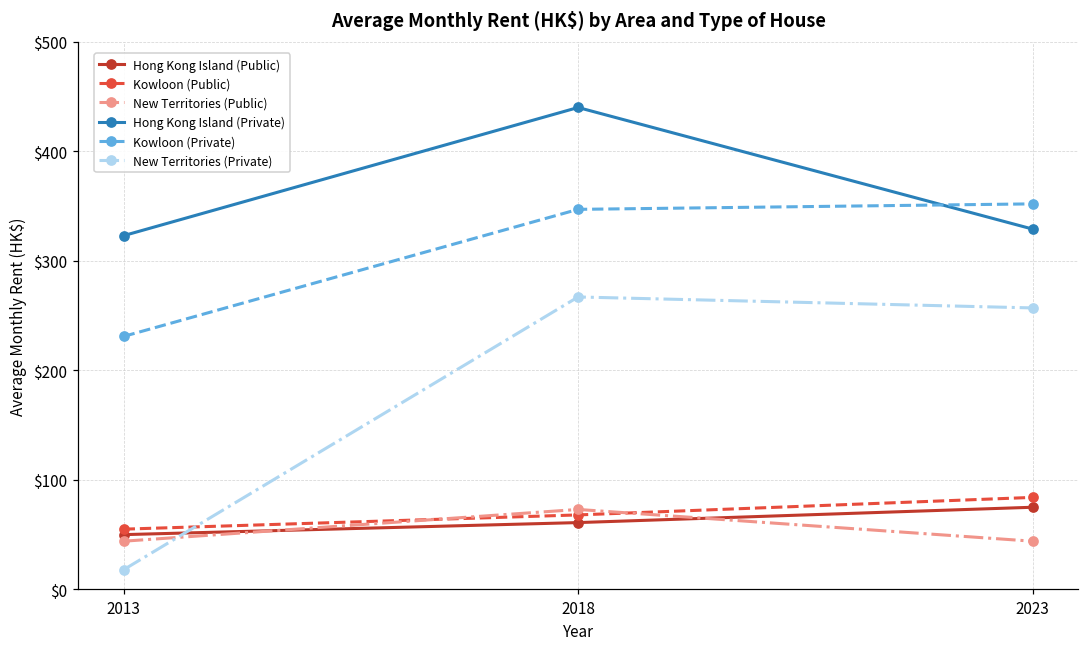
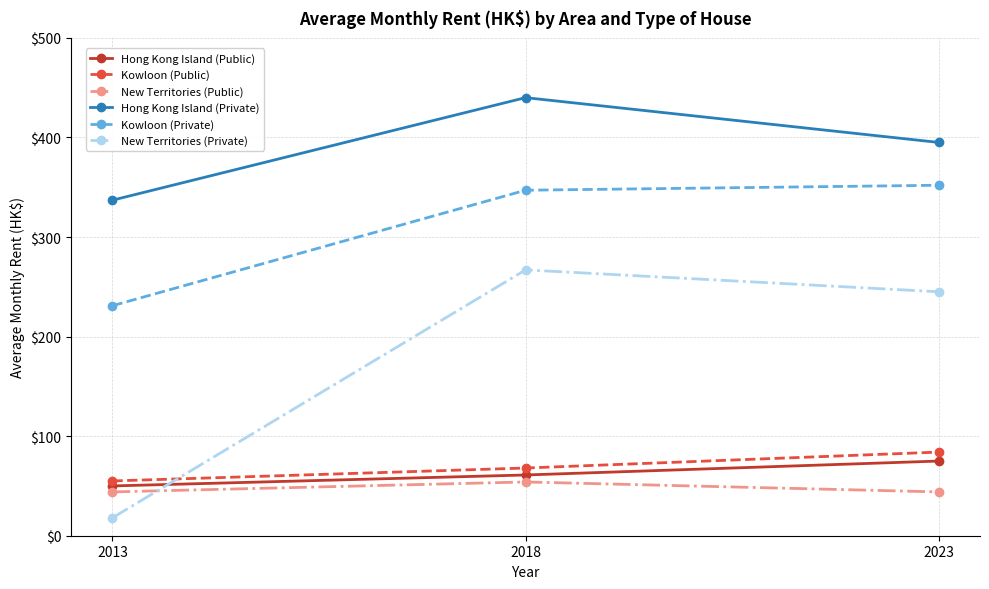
Hong Kong Island (Private), 2013: $320 -> $340
New Territories (Public), 2018: $70 -> $50
Hong Kong Island (Private), 2023: $330 -> $400
New Territories (Private), 2023: $260 -> $250
